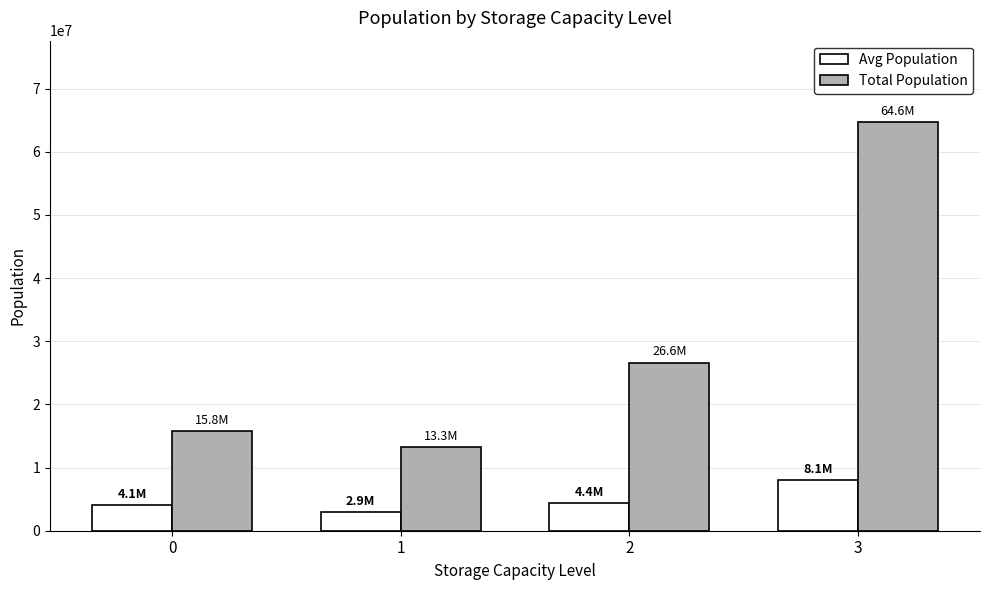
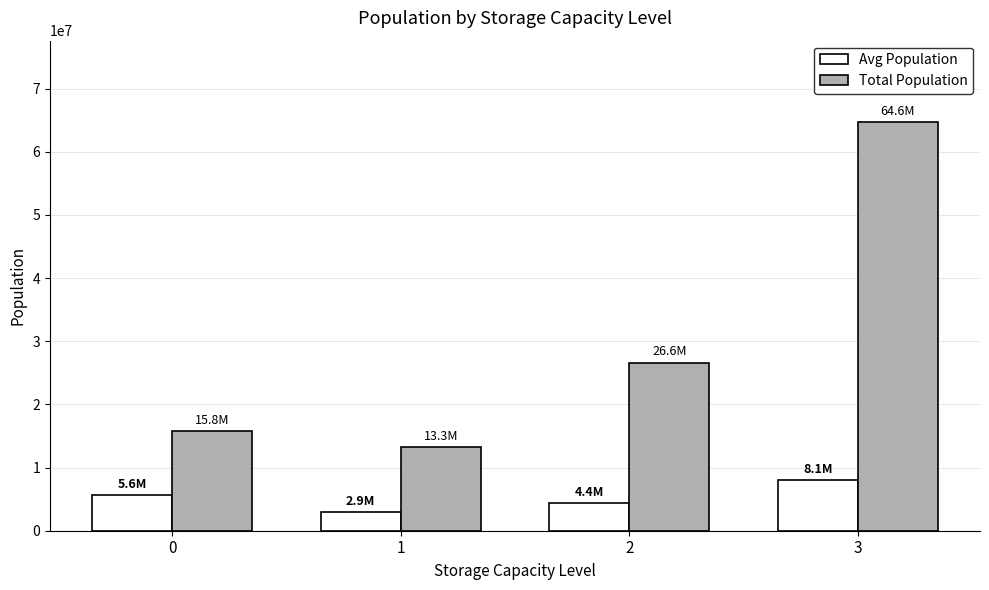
Avg Population, 0: 4.1M -> 5.6M
